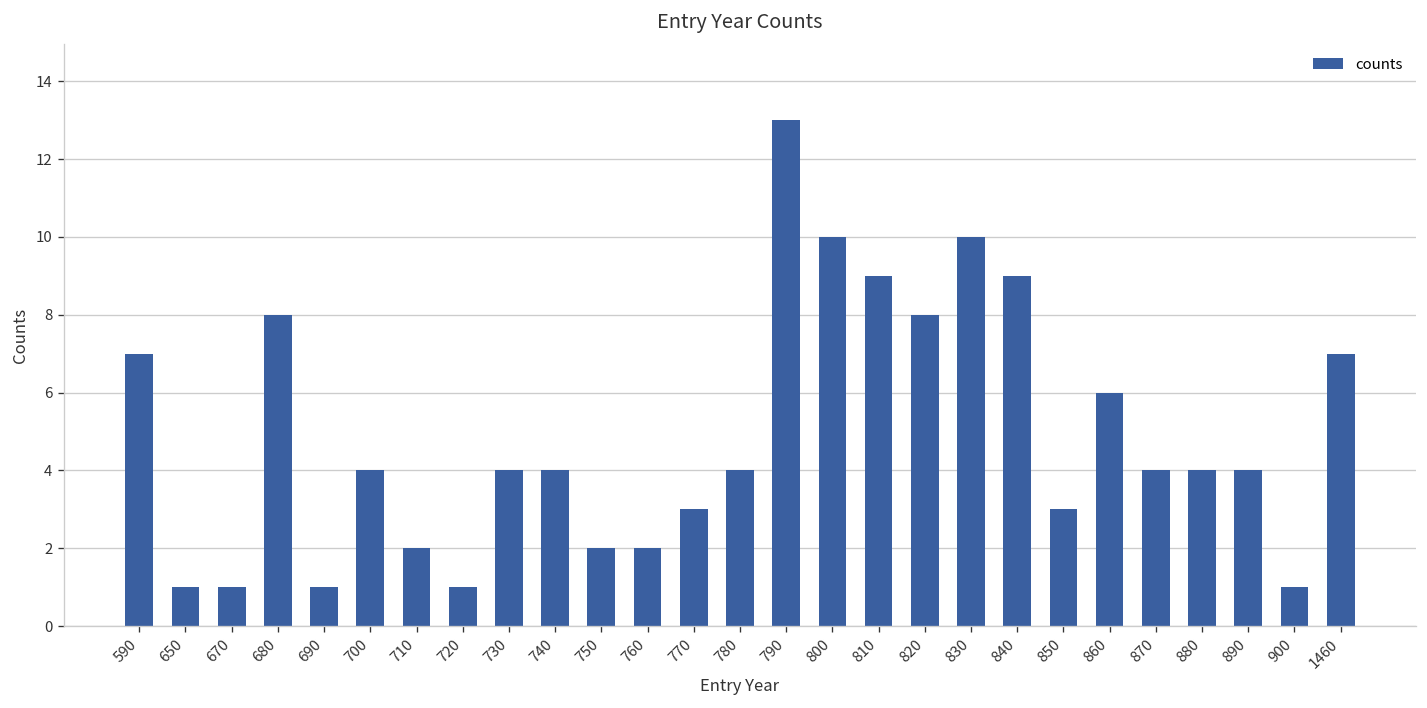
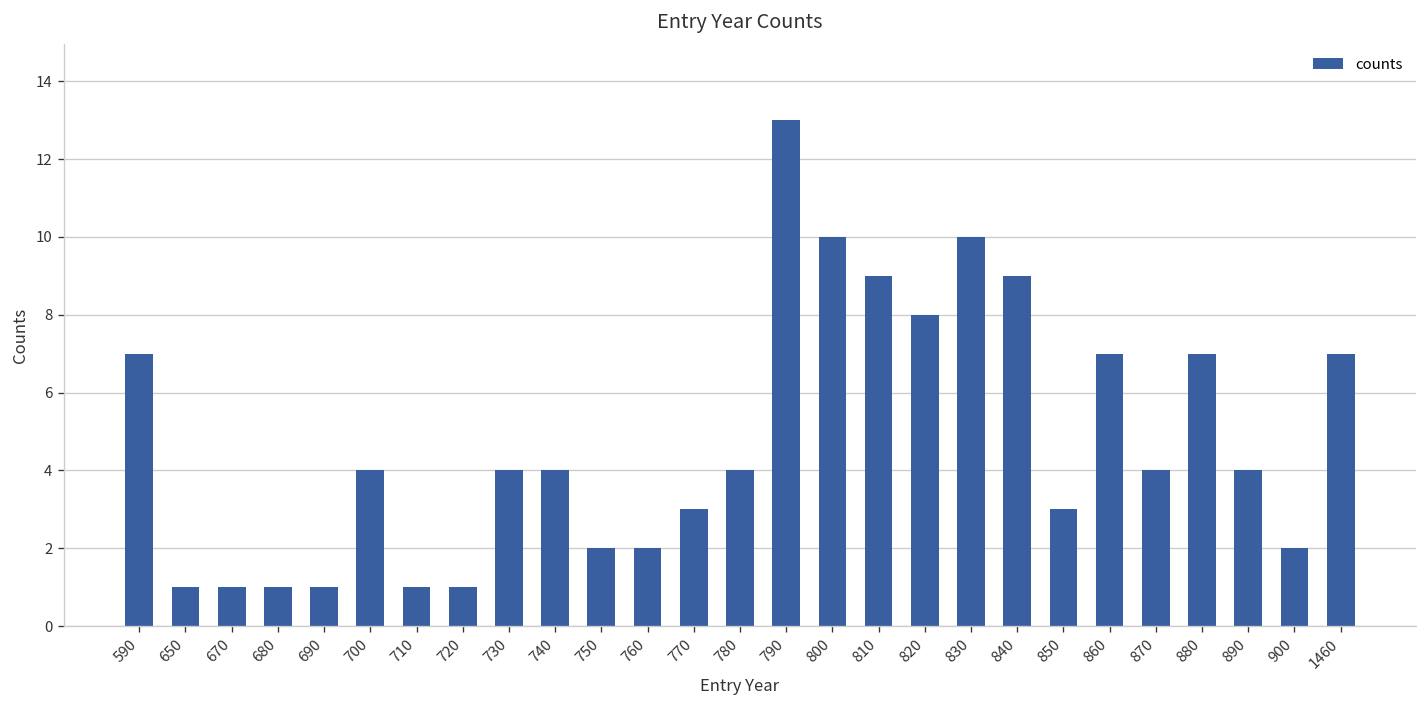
680: 8 -> 1
710: 2 -> 1
860: 6 -> 7
880: 4 -> 7
900: 1 -> 2
